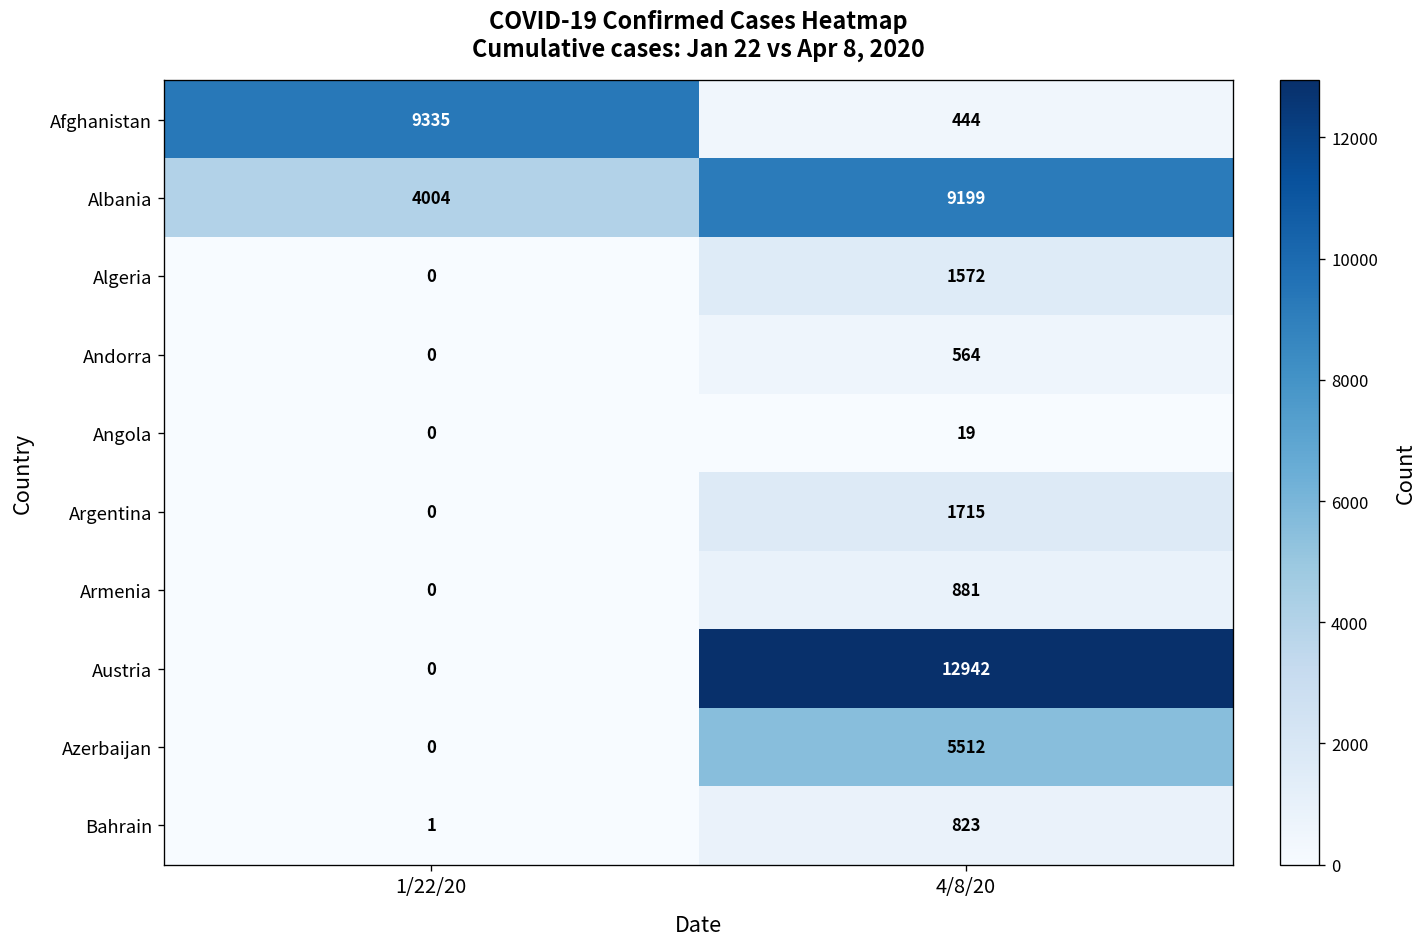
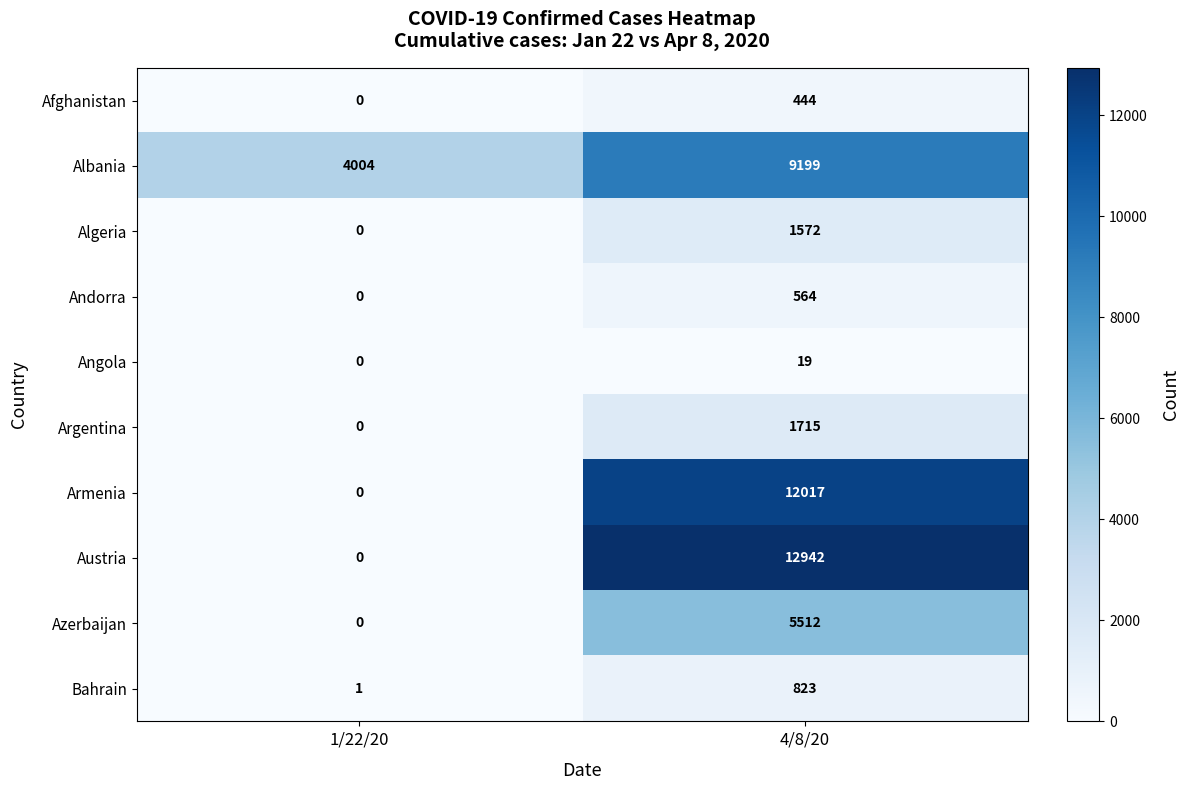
Afghanistan, 1/22/20: 9335 -> 0
Armenia, 4/8/20: 881 -> 12017
